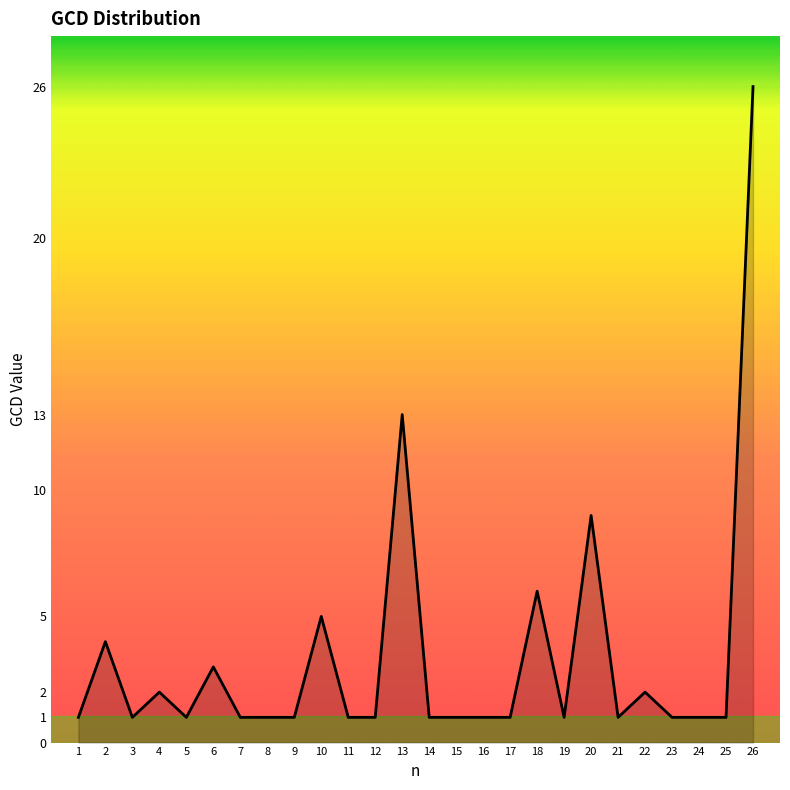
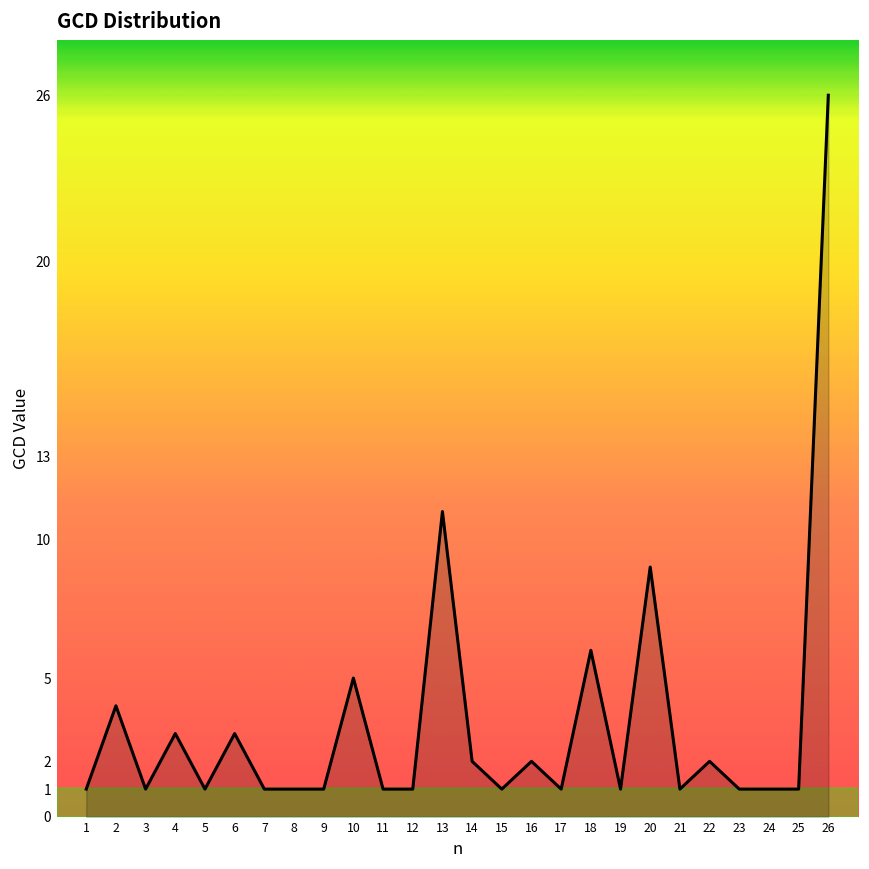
4: 2 -> 3
13: 13 -> 11
14: 1 -> 2
16: 1 -> 2
